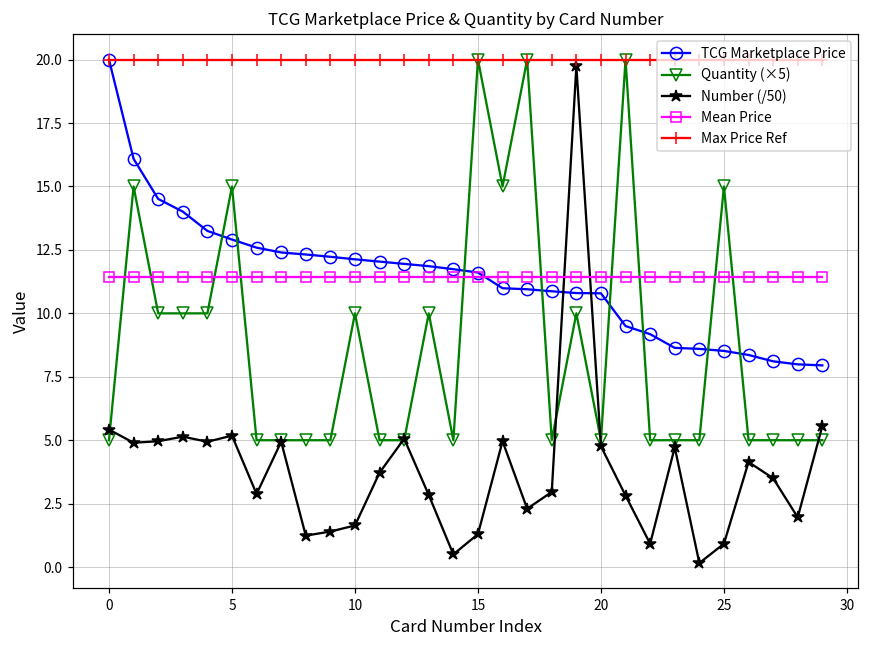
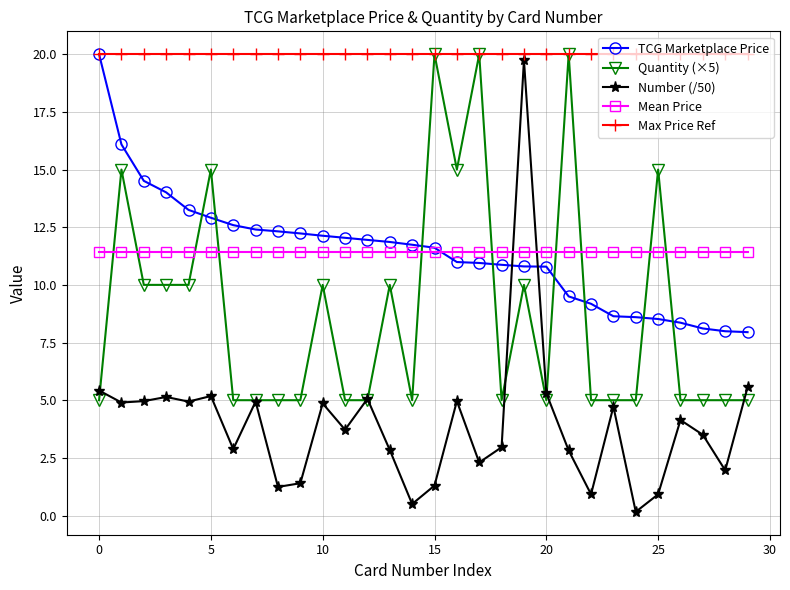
Number (/50), 10: 1.6 -> 4.9
Number (/50), 20: 4.8 -> 5.3
